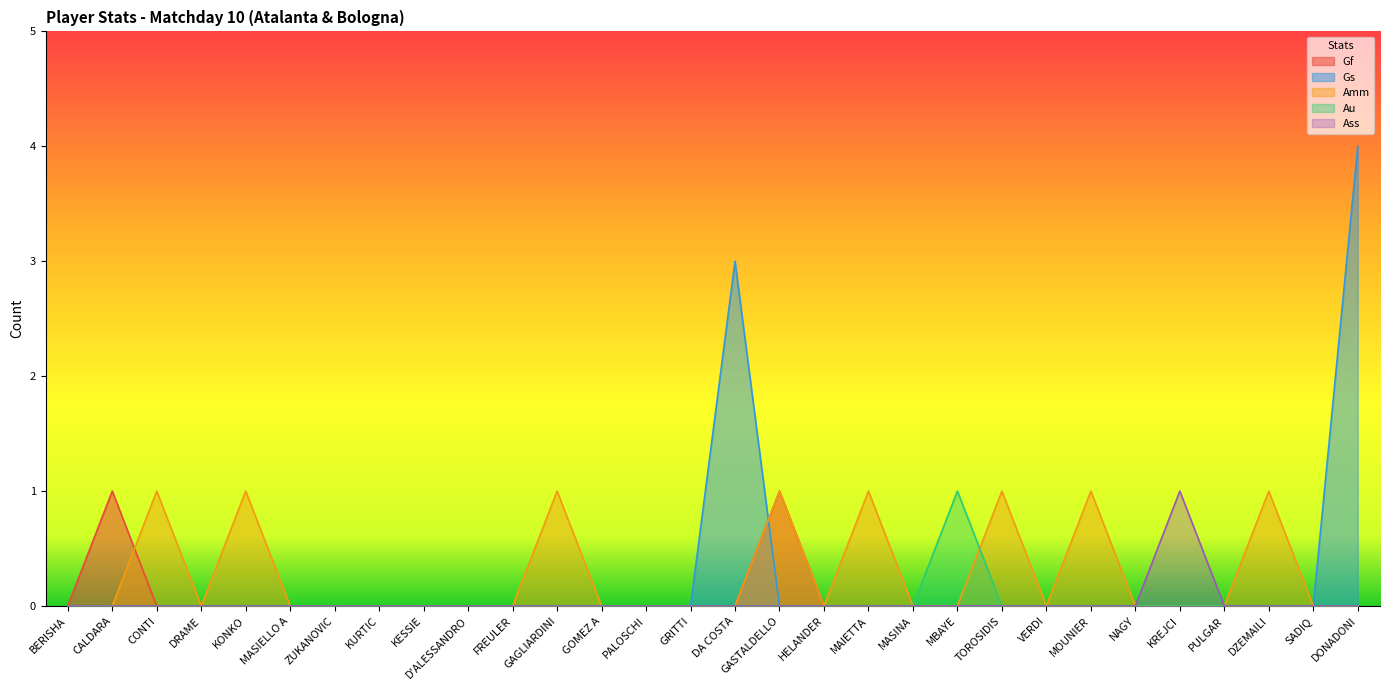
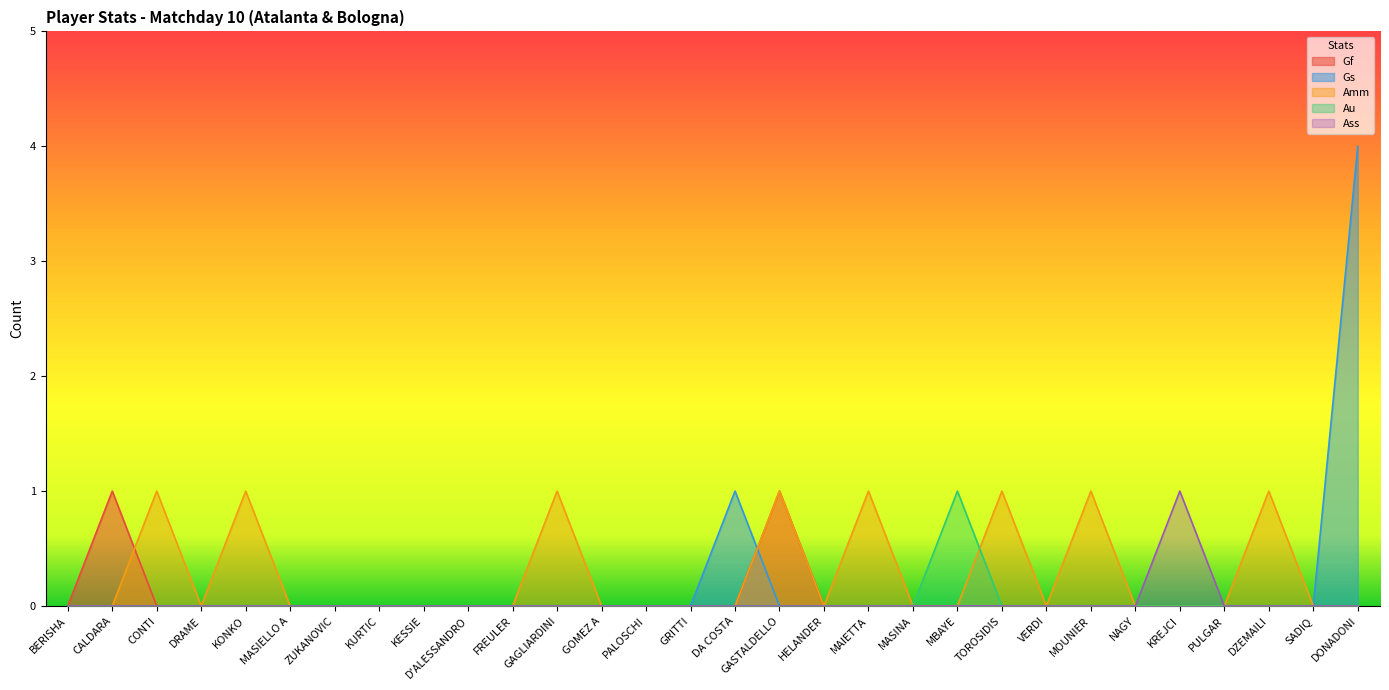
Gs, DA COSTA: 3 -> 1
